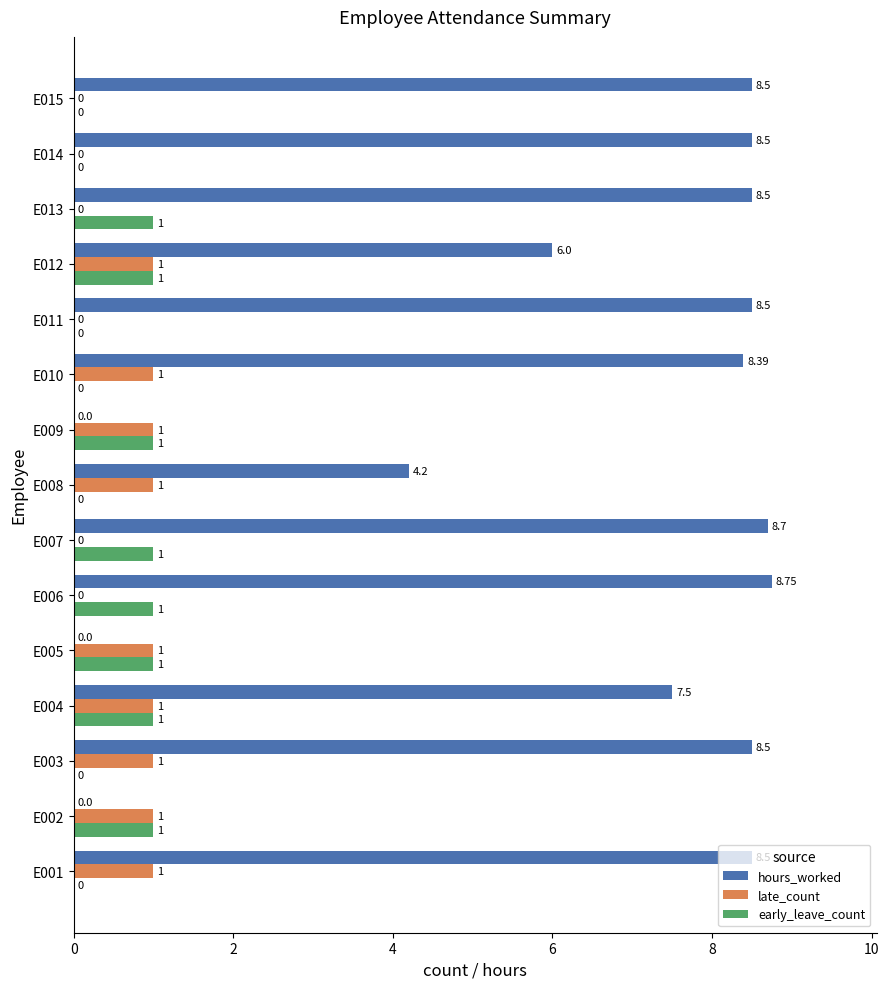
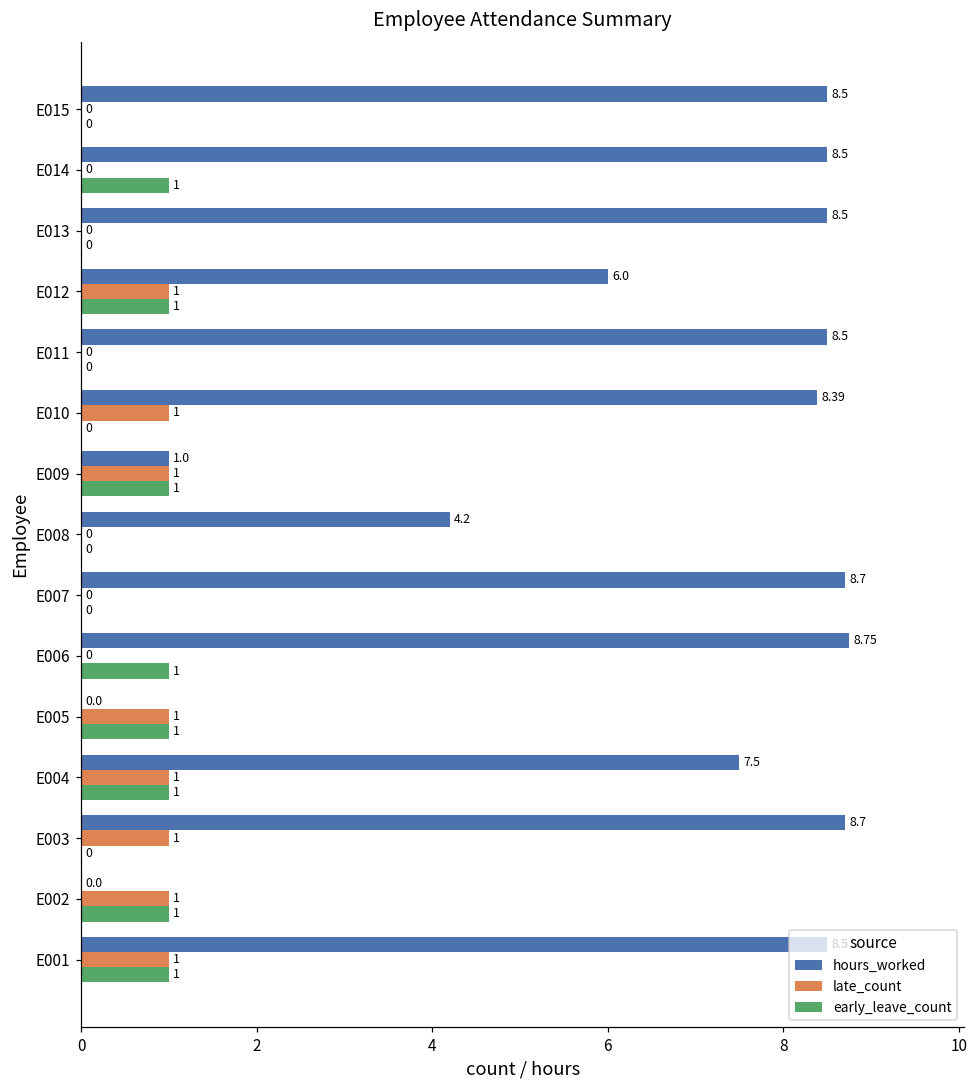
early_leave_count, E014: 0 -> 1
early_leave_count, E013: 1 -> 0
hours_worked, E009: 0.0 -> 1.0
late_count, E008: 1 -> 0
early_leave_count, E007: 1 -> 0
hours_worked, E003: 8.5 -> 8.7
early_leave_count, E001: 0 -> 1
